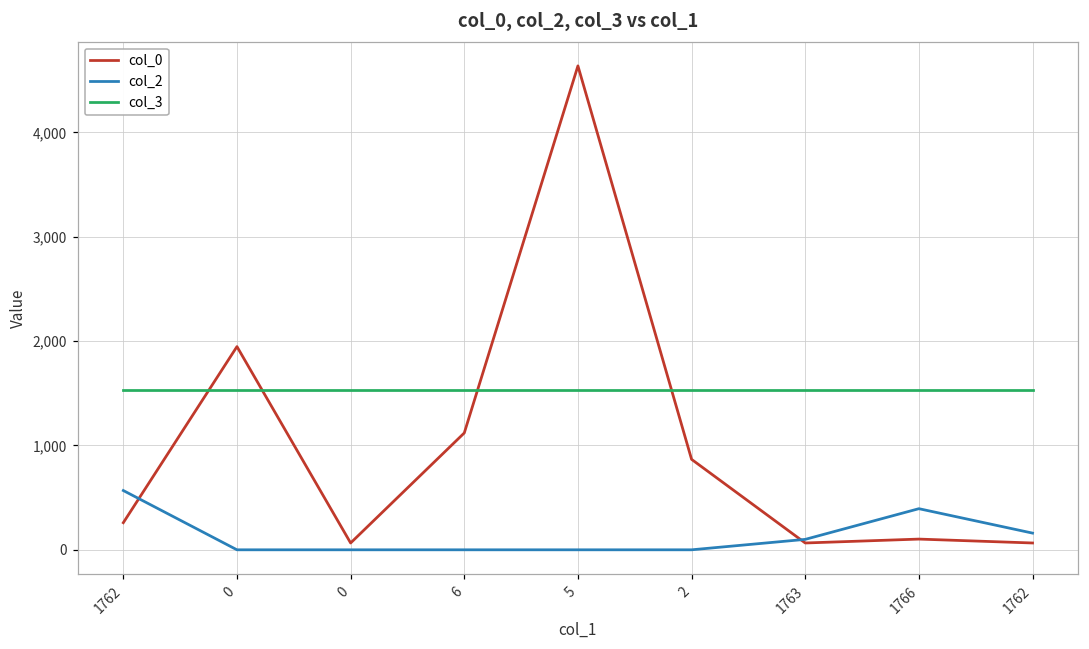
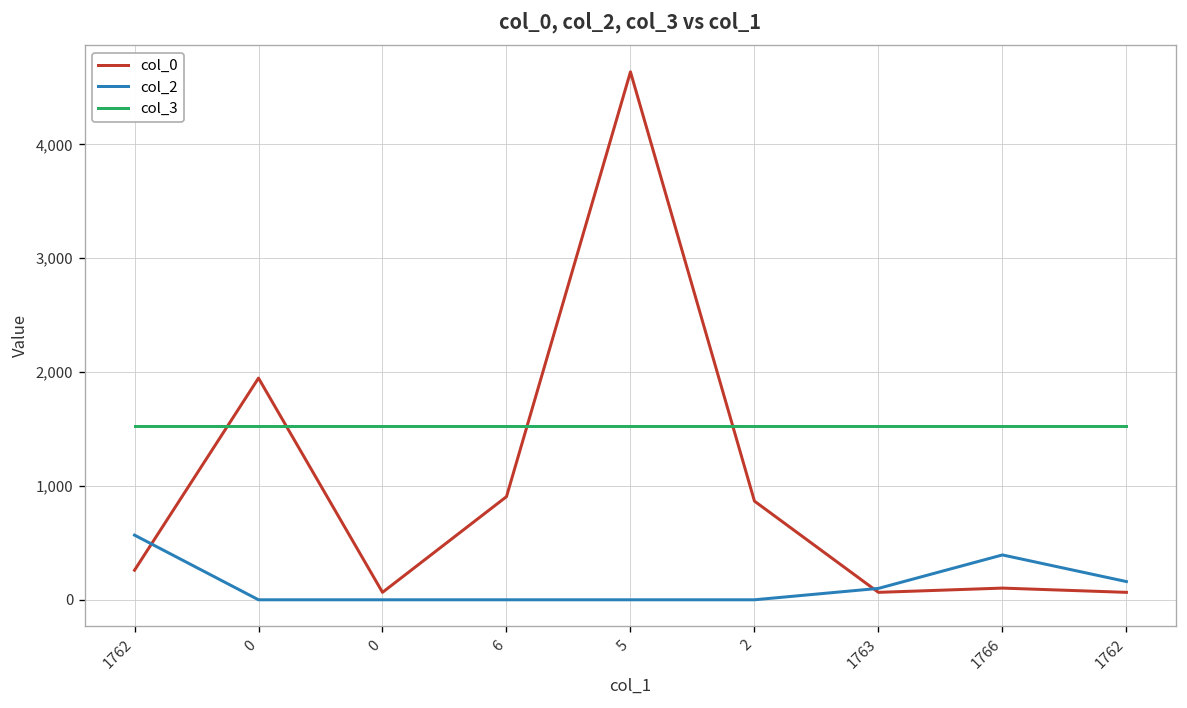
col_0, 6: 1,100 -> 900
